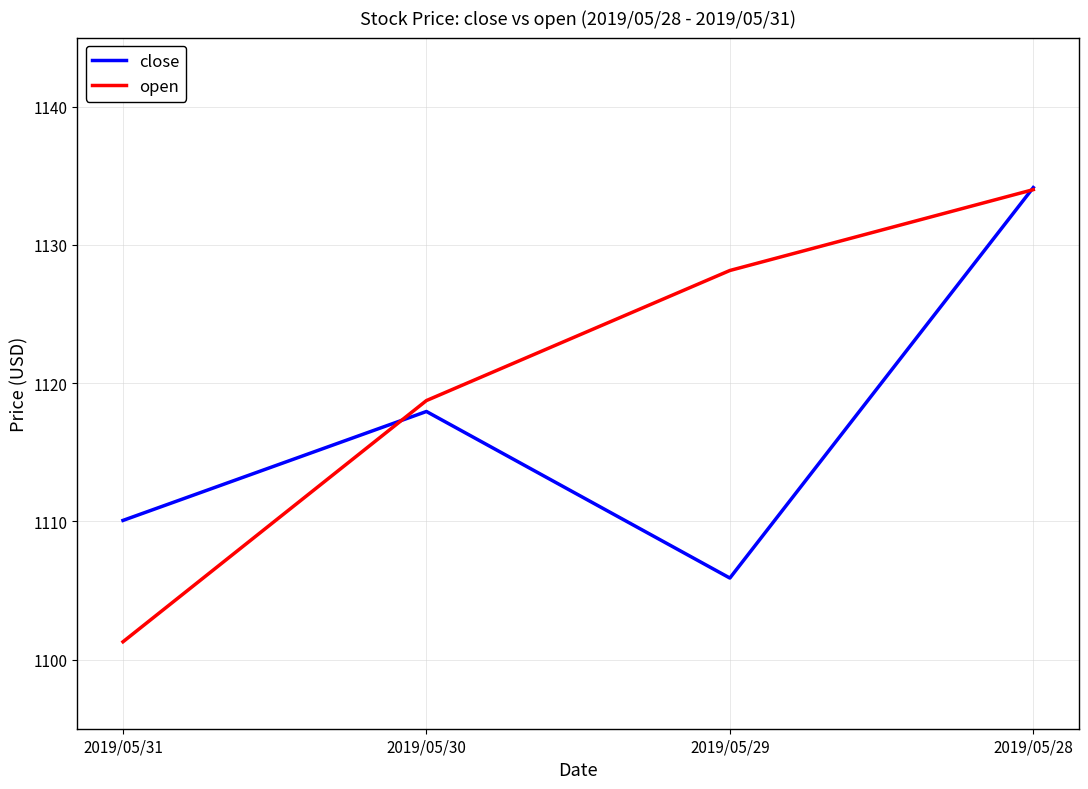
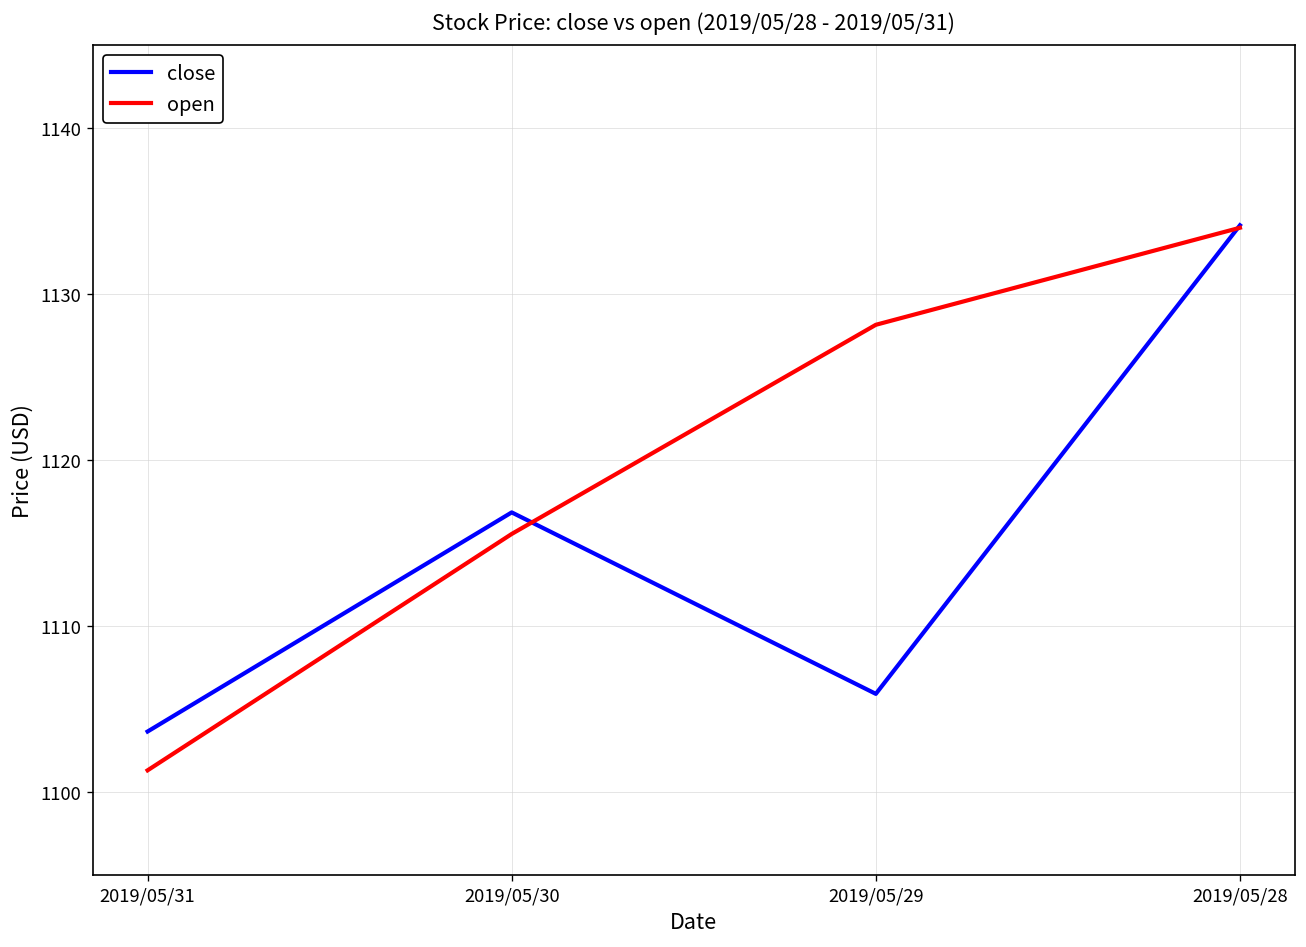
close, 2019/05/31: 1110.1 -> 1103.6
close, 2019/05/30: 1118.0 -> 1116.8
open, 2019/05/30: 1118.7 -> 1115.5
